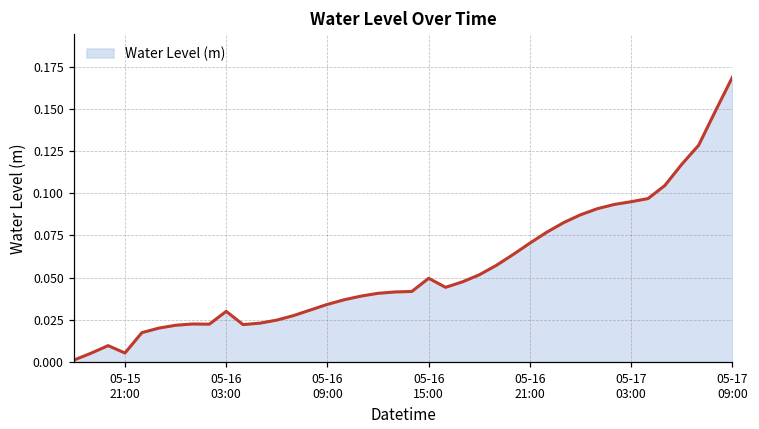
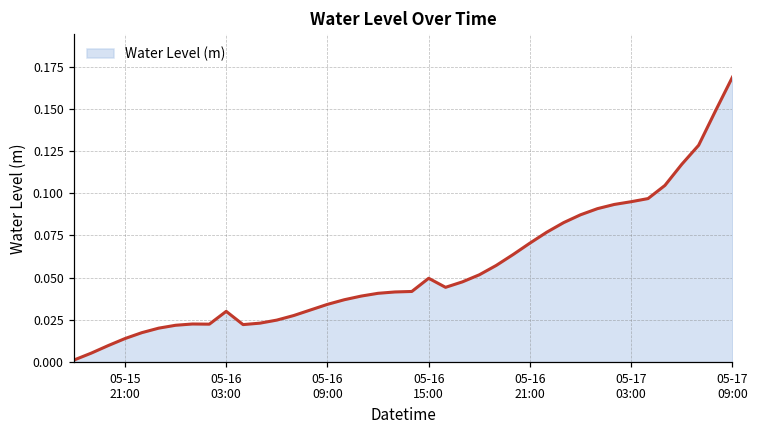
05-15 21:00: 0.005 -> 0.014
